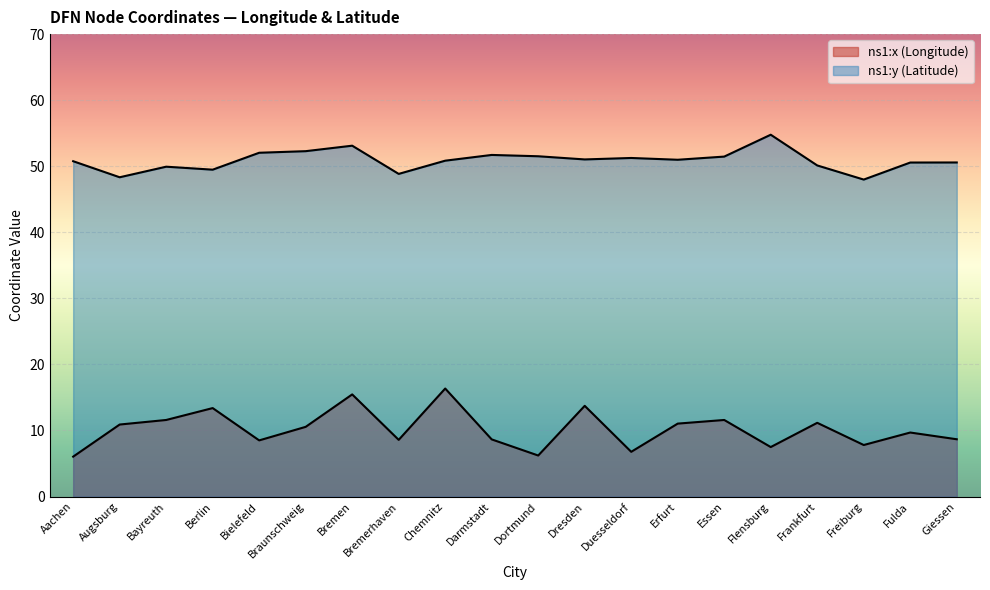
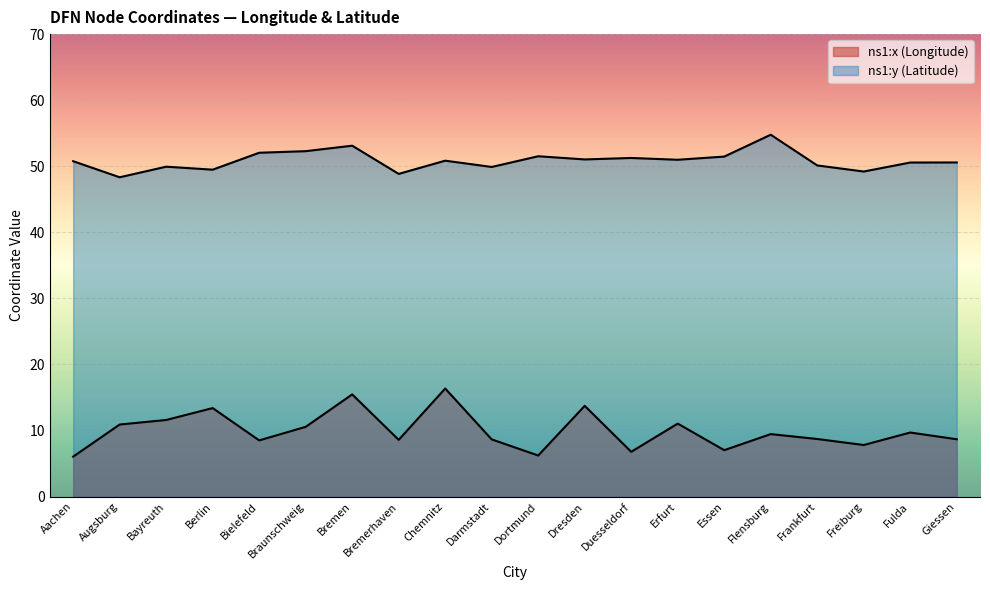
ns1:y (Latitude), Darmstadt: 52 -> 50
ns1:x (Longitude), Essen: 12 -> 7
ns1:x (Longitude), Flensburg: 7 -> 9
ns1:x (Longitude), Frankfurt: 11 -> 9
ns1:y (Latitude), Freiburg: 48 -> 49
